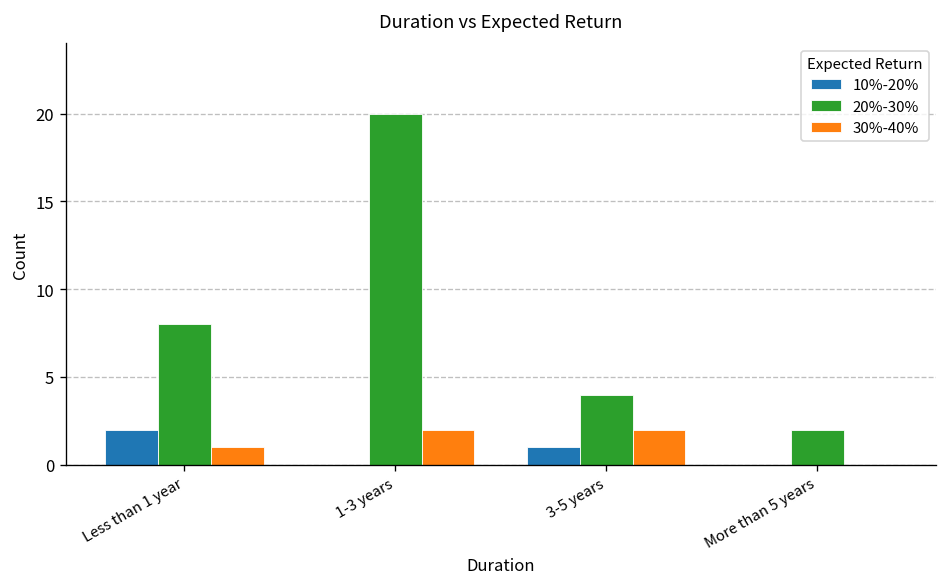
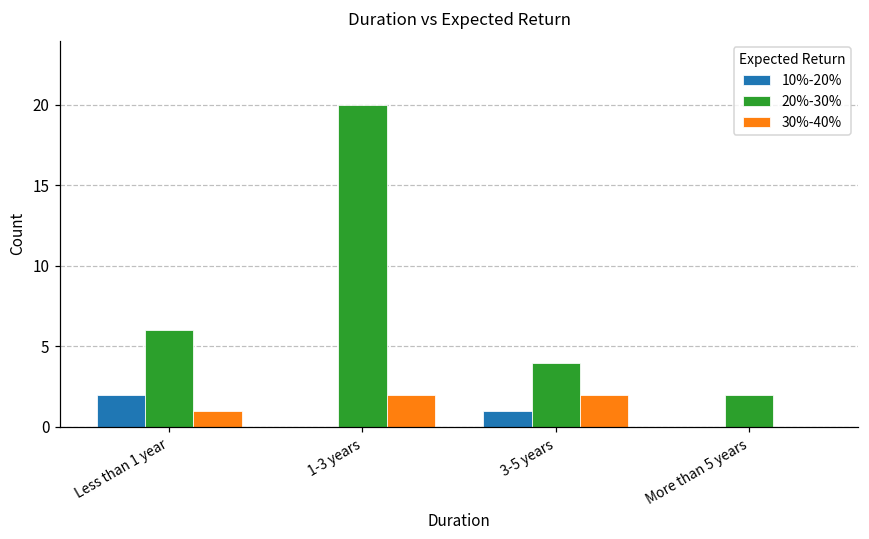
20%-30%, Less than 1 year: 8 -> 6
